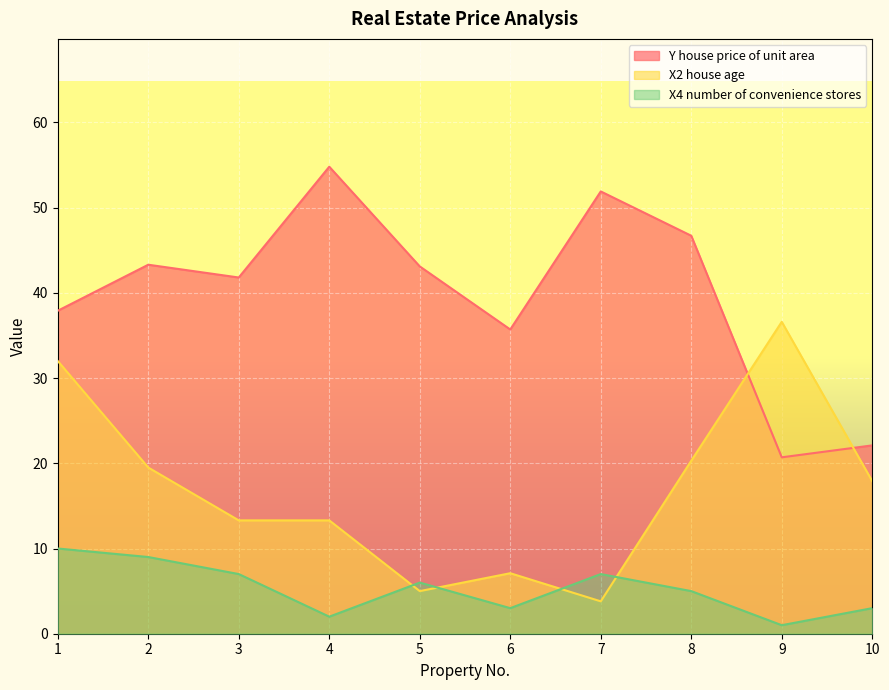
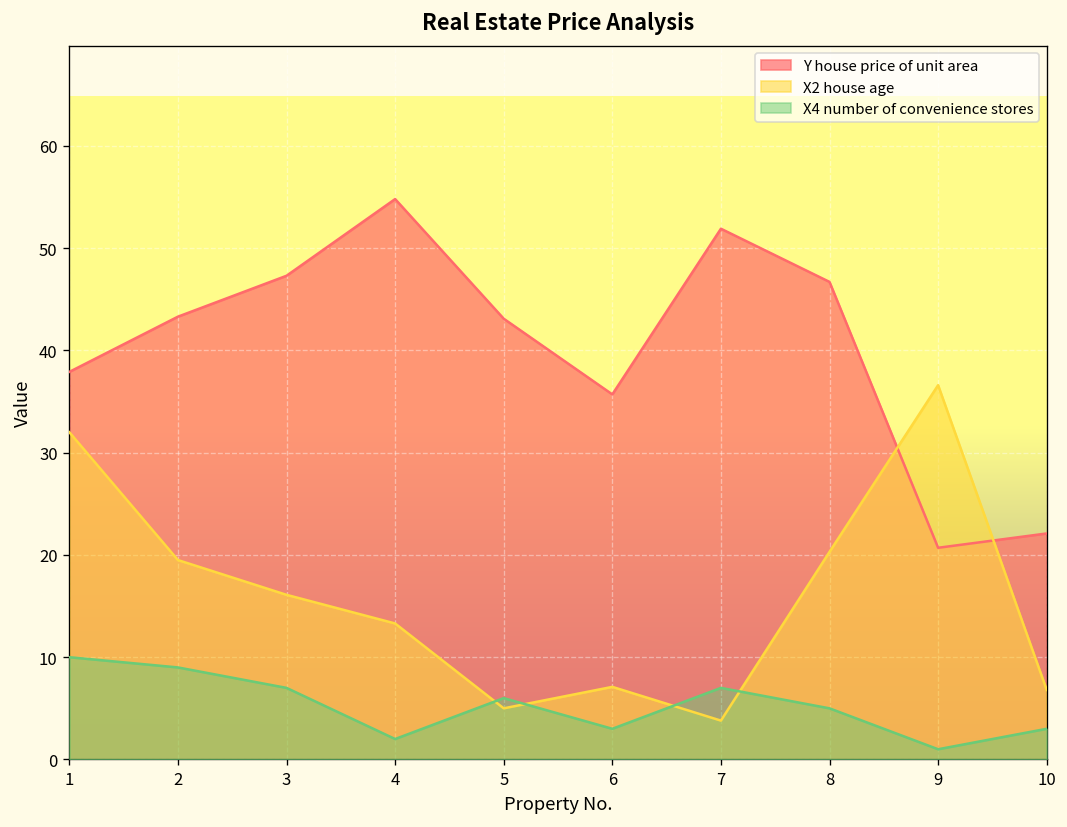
Y house price of unit area, 3: 42 -> 47
X2 house age, 3: 13 -> 16
X2 house age, 10: 18 -> 7
